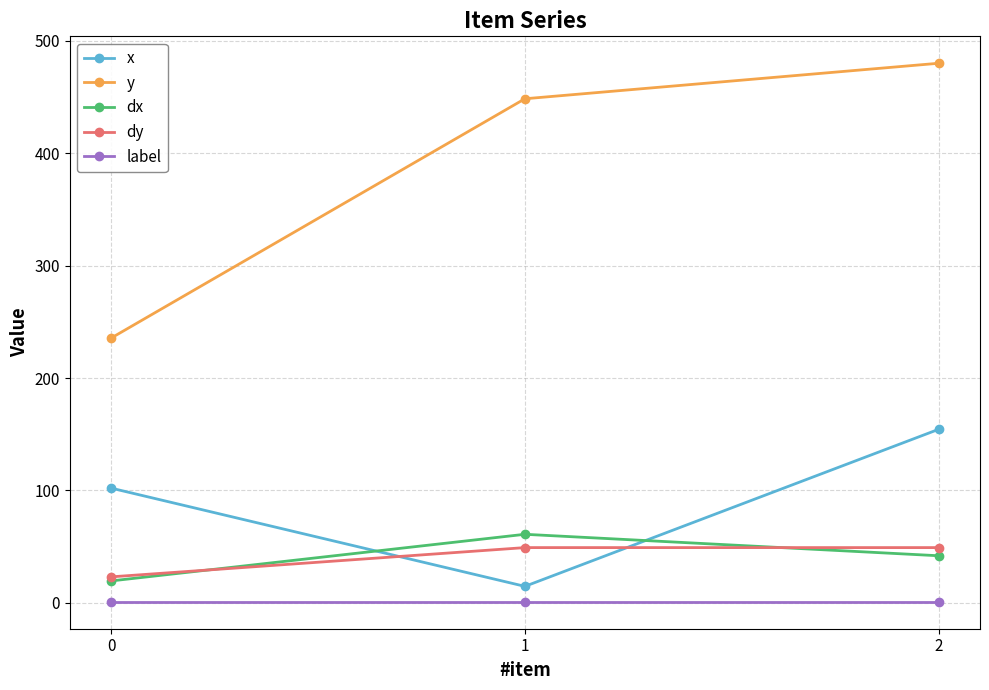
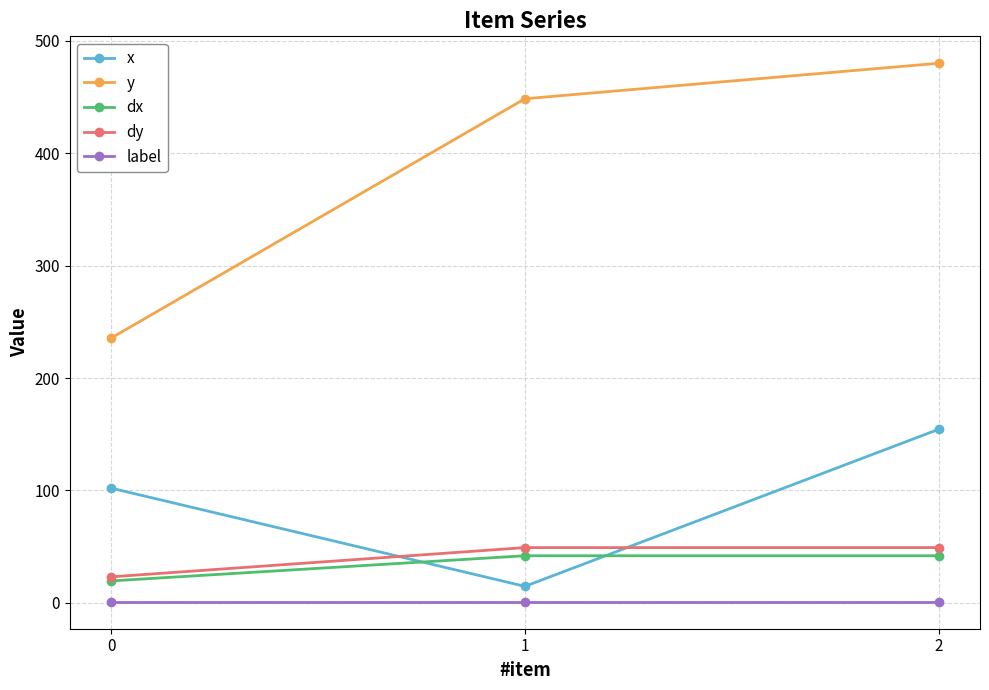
dx, 1: 61 -> 42
